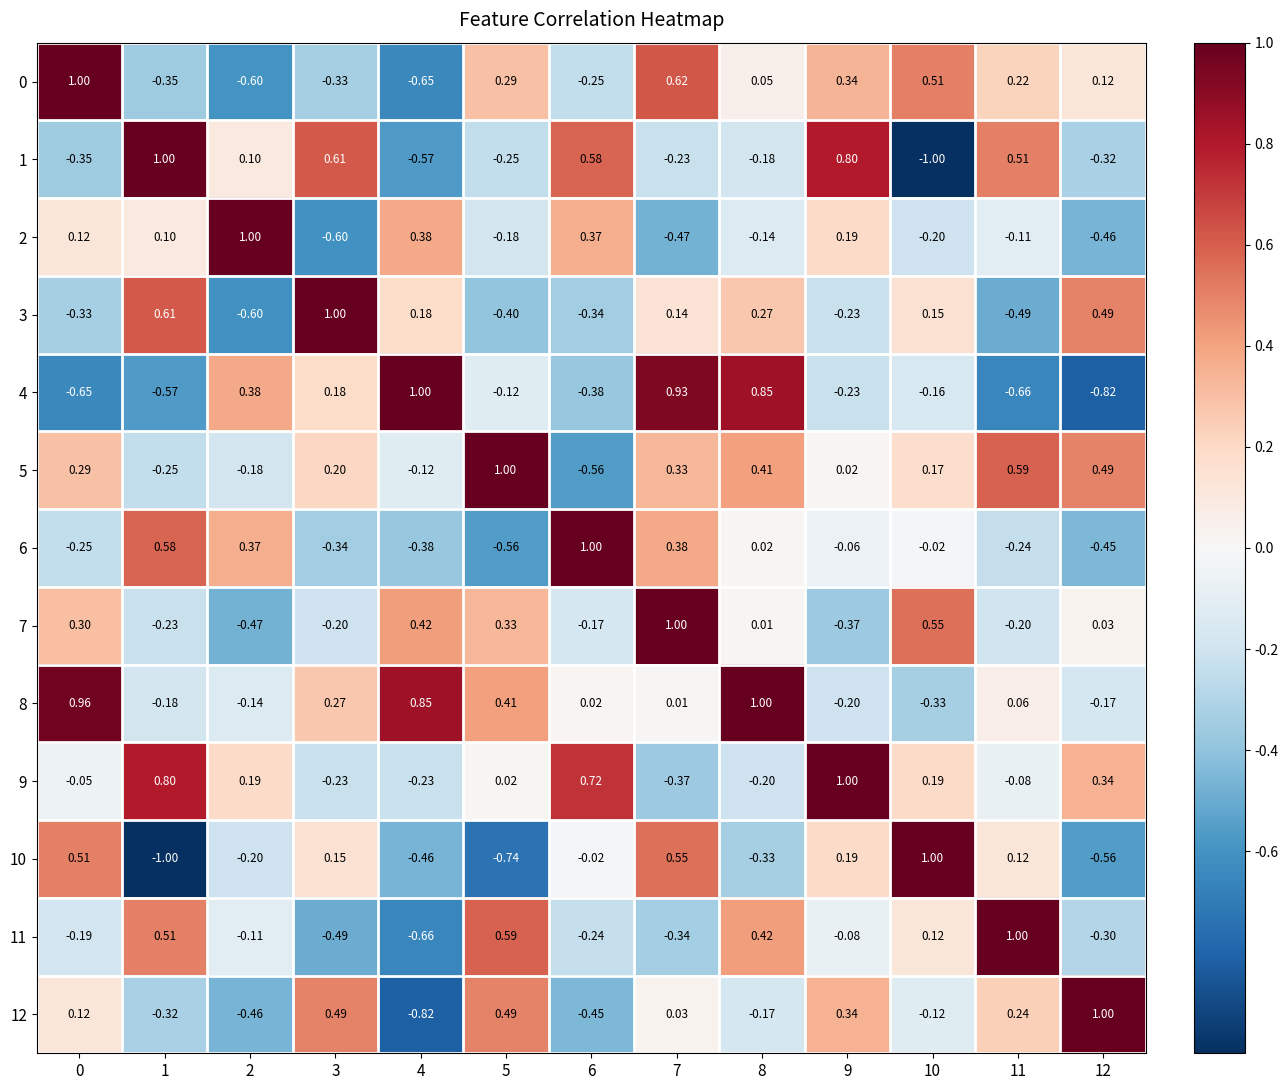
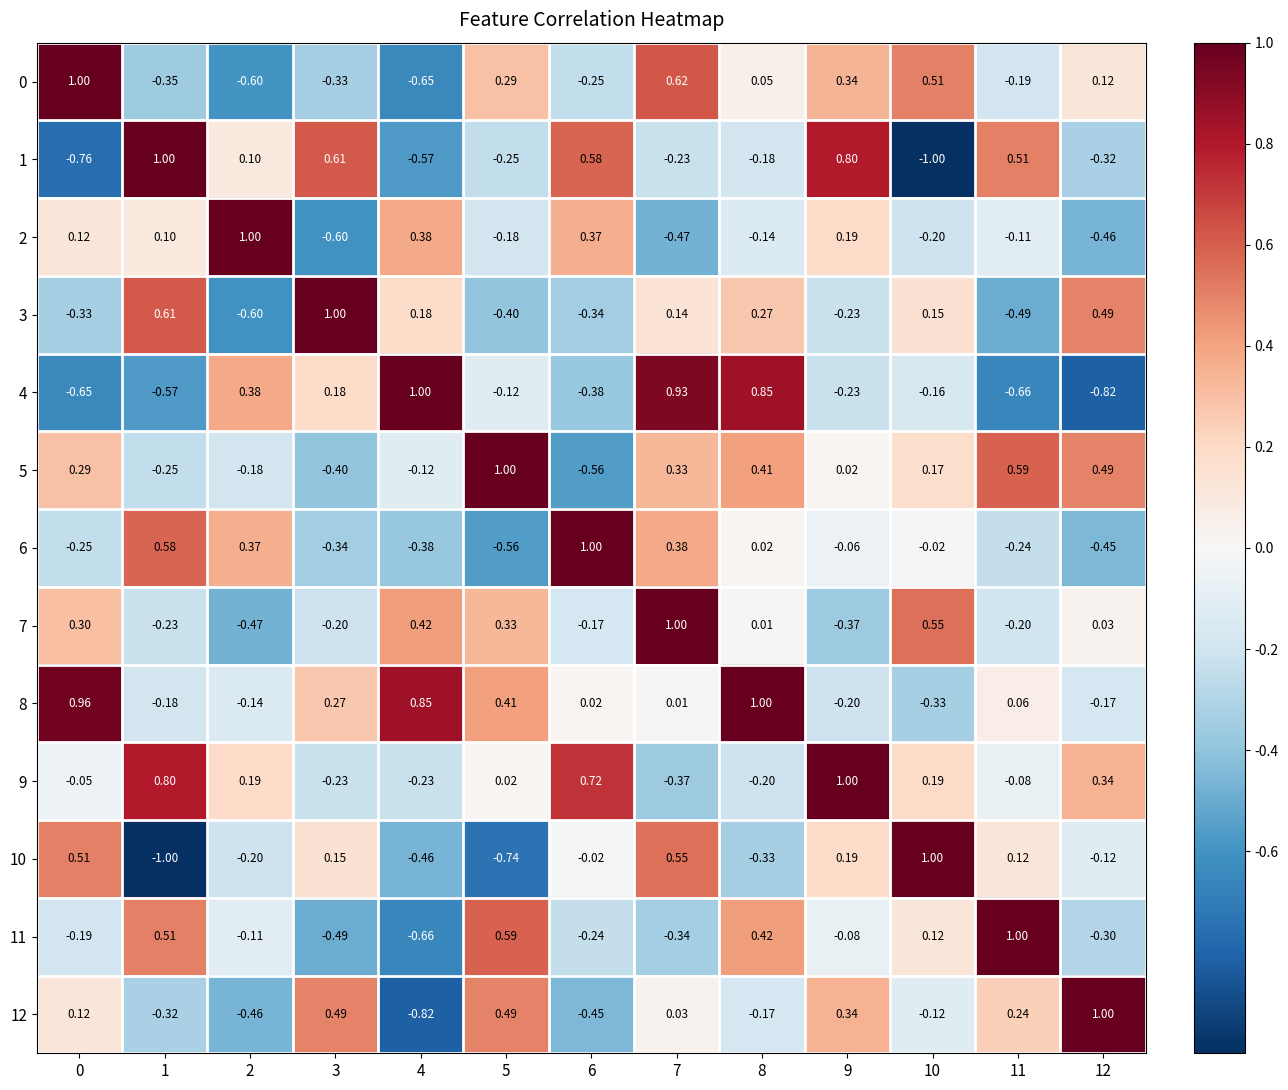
0, 11: 0.22 -> -0.19
1, 0: -0.35 -> -0.76
5, 3: 0.20 -> -0.40
10, 12: -0.56 -> -0.12
